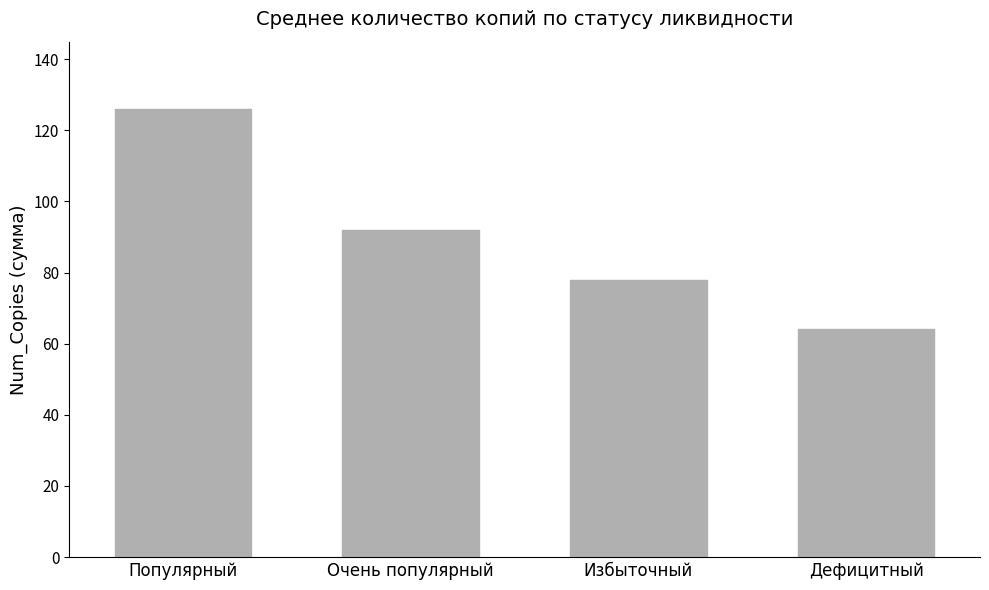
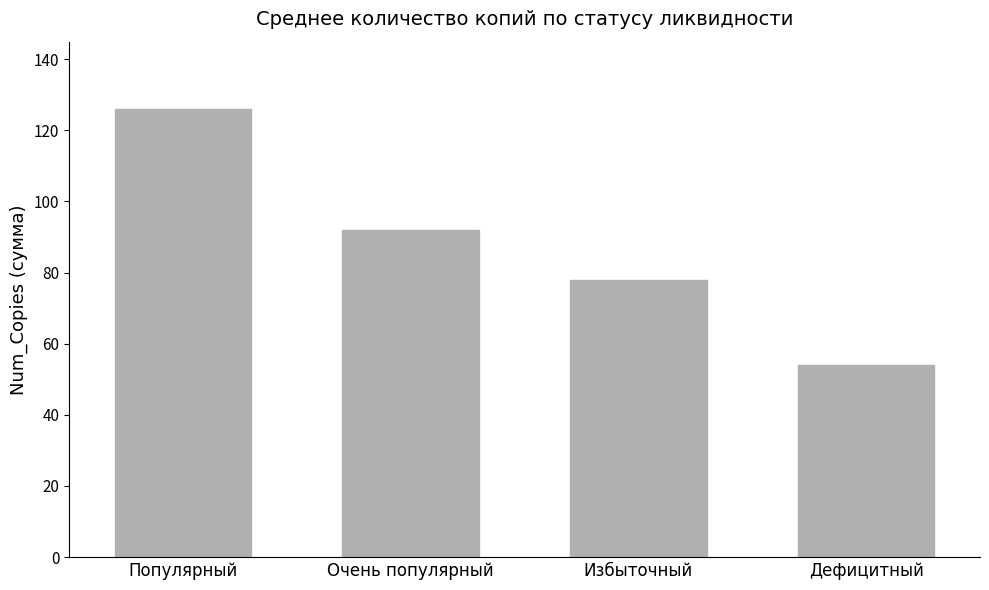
Дефицитный: 64 -> 54
